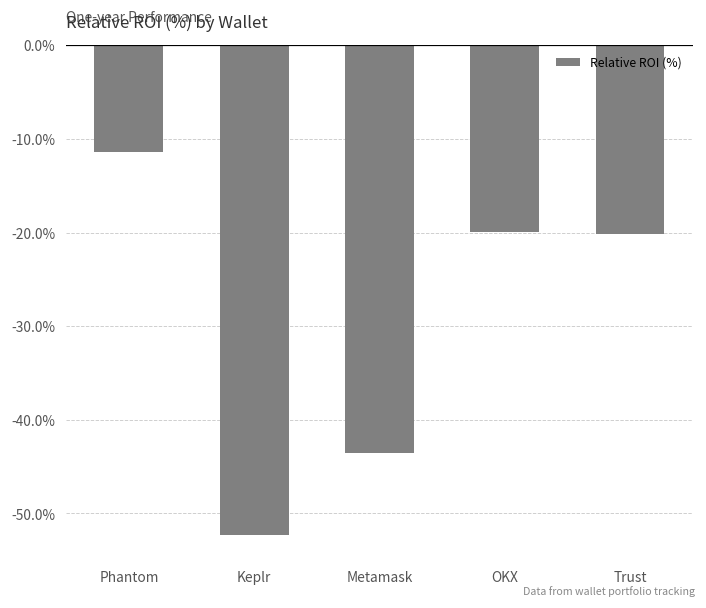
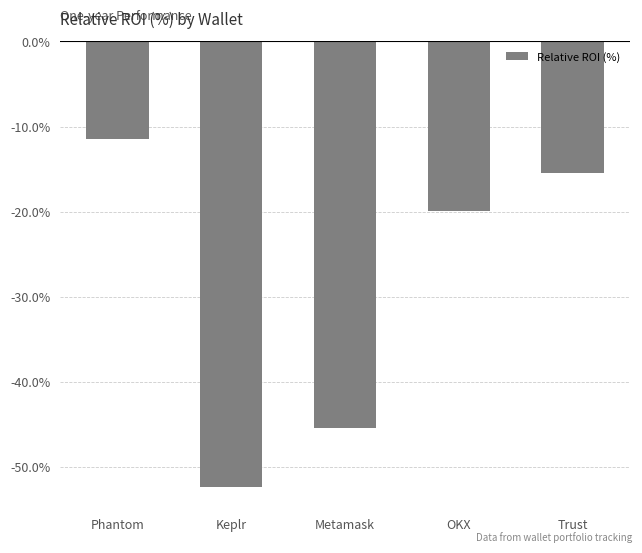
Metamask: -44% -> -45%
Trust: -20% -> -15%
